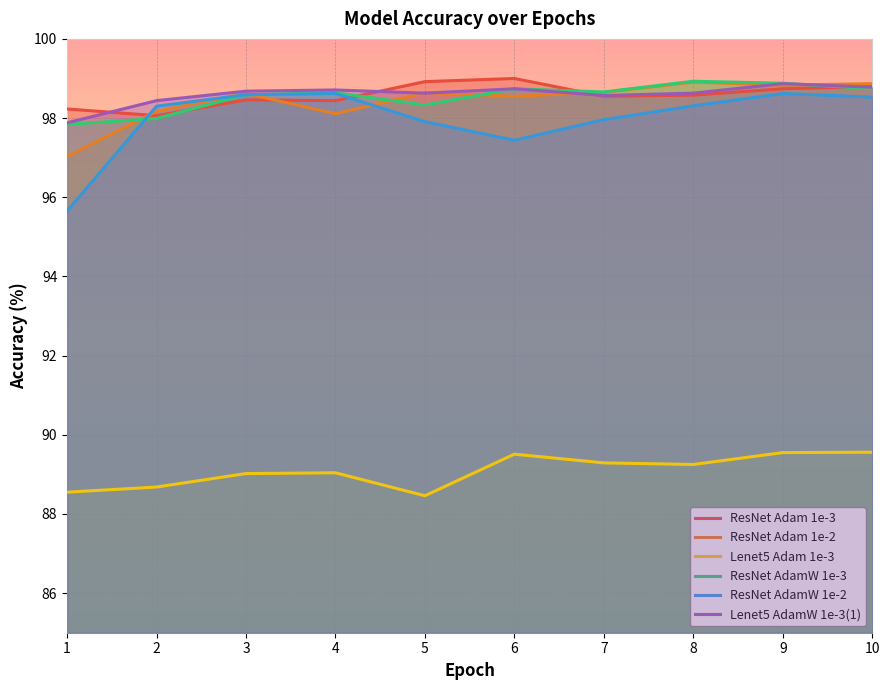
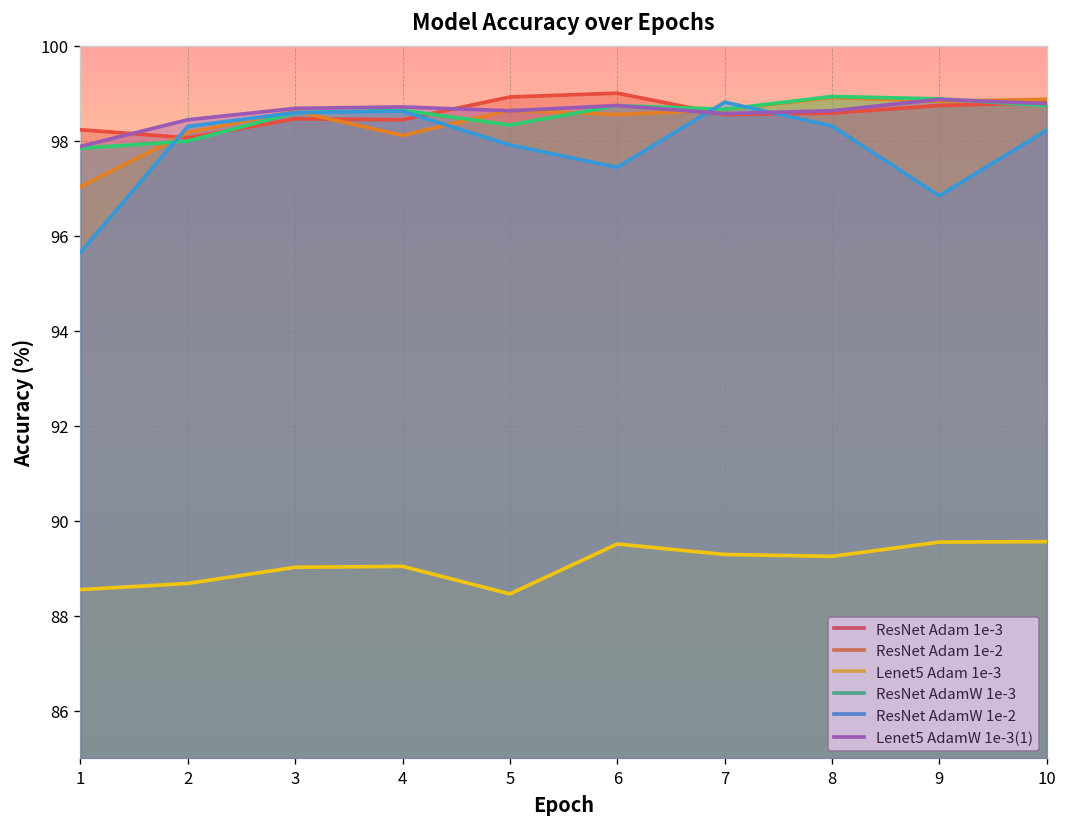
ResNet AdamW 1e-2, 7: 98.0 -> 98.8
ResNet AdamW 1e-2, 9: 98.6 -> 96.8
ResNet AdamW 1e-2, 10: 98.5 -> 98.2
